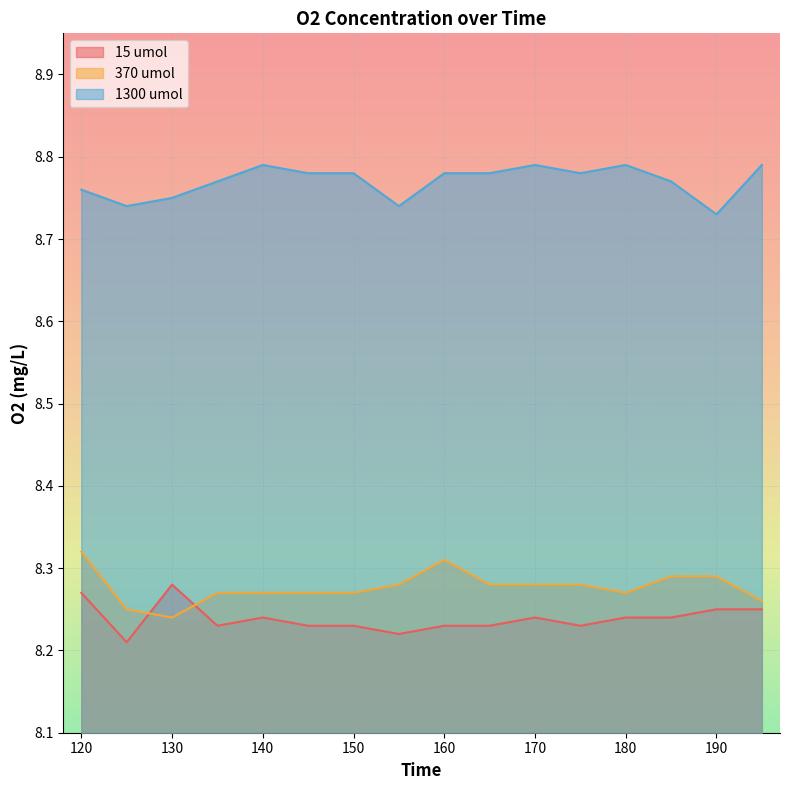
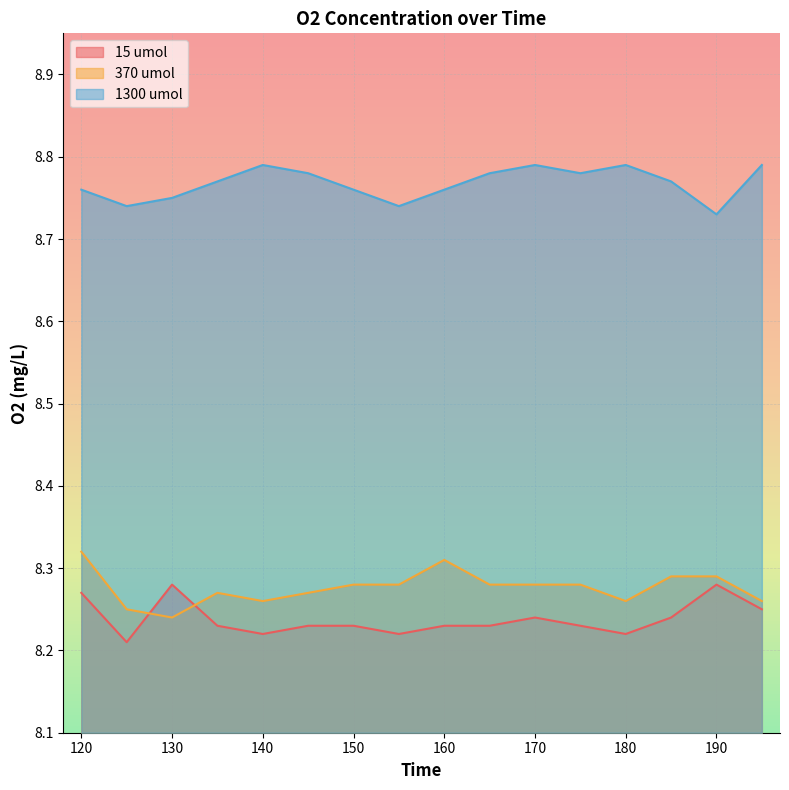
15 umol, 140: 8.24 -> 8.22
370 umol, 140: 8.27 -> 8.26
370 umol, 150: 8.27 -> 8.28
1300 umol, 150: 8.78 -> 8.76
1300 umol, 160: 8.78 -> 8.76
15 umol, 180: 8.24 -> 8.22
370 umol, 180: 8.27 -> 8.26
15 umol, 190: 8.25 -> 8.28
